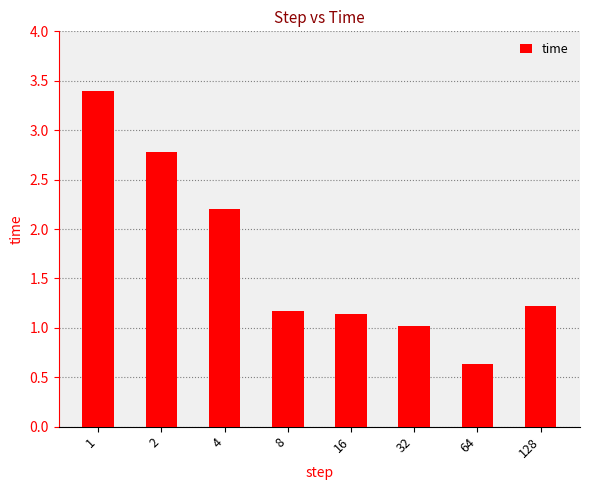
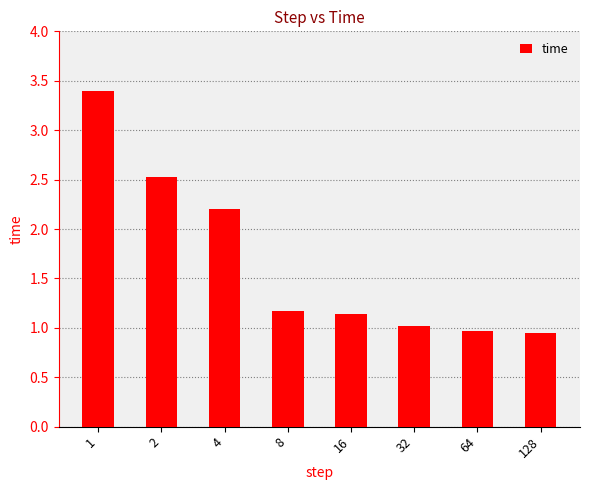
2: 2.8 -> 2.5
64: 0.6 -> 1.0
128: 1.2 -> 1.0
